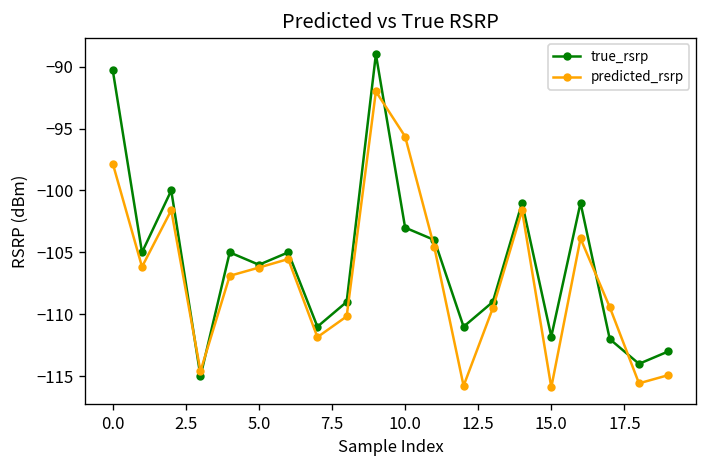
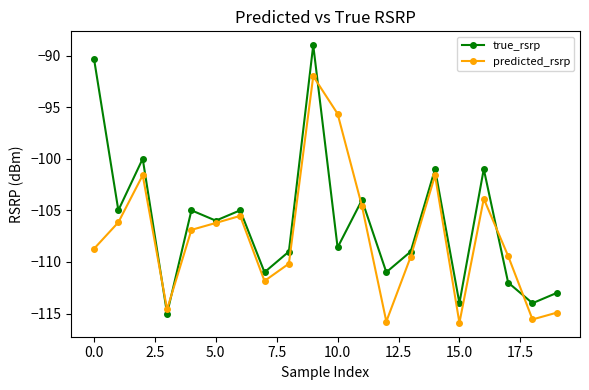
predicted_rsrp, 0.0: -97.8 -> -108.7
true_rsrp, 10.0: -103.0 -> -108.6
true_rsrp, 15.0: -111.8 -> -114.0
